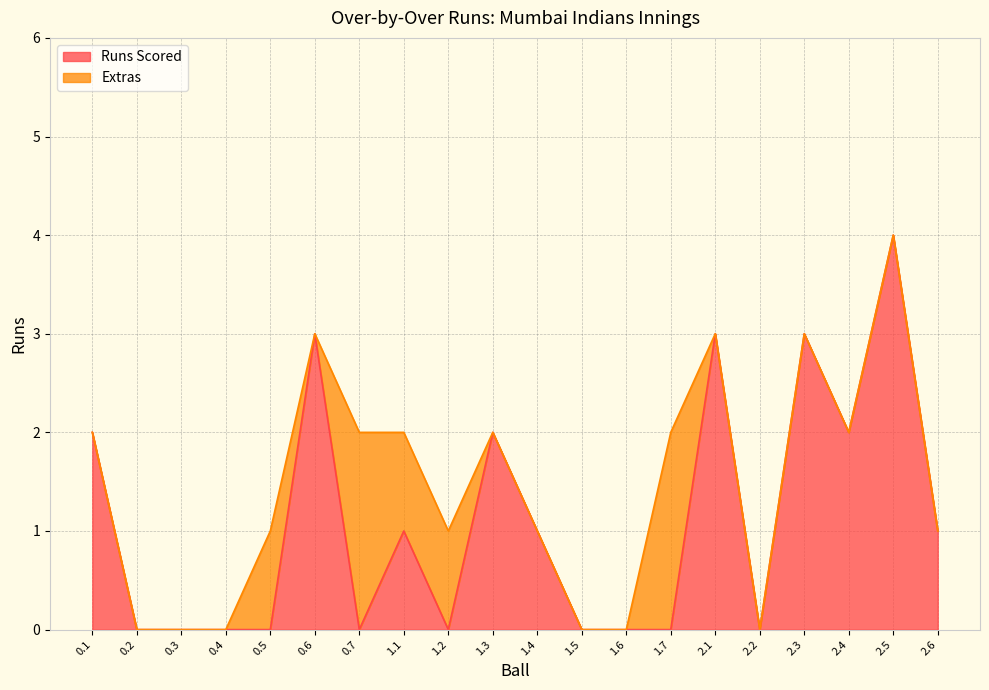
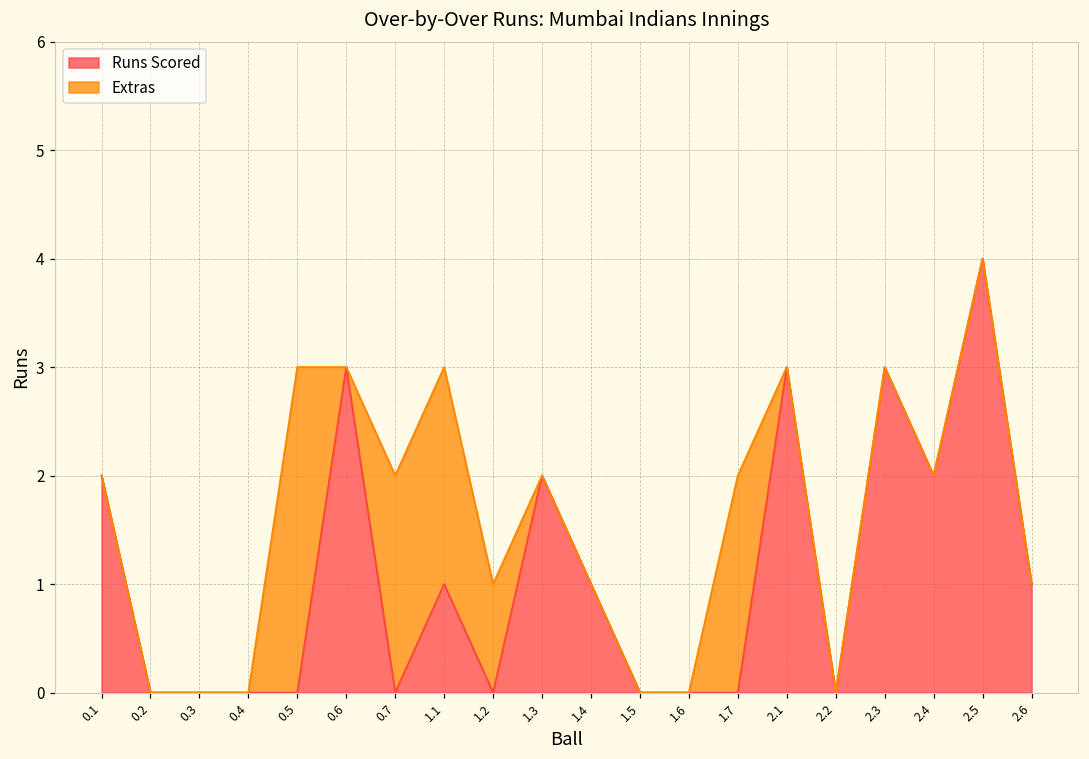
Extras, 0.5: 1 -> 3
Extras, 1.1: 1 -> 2
